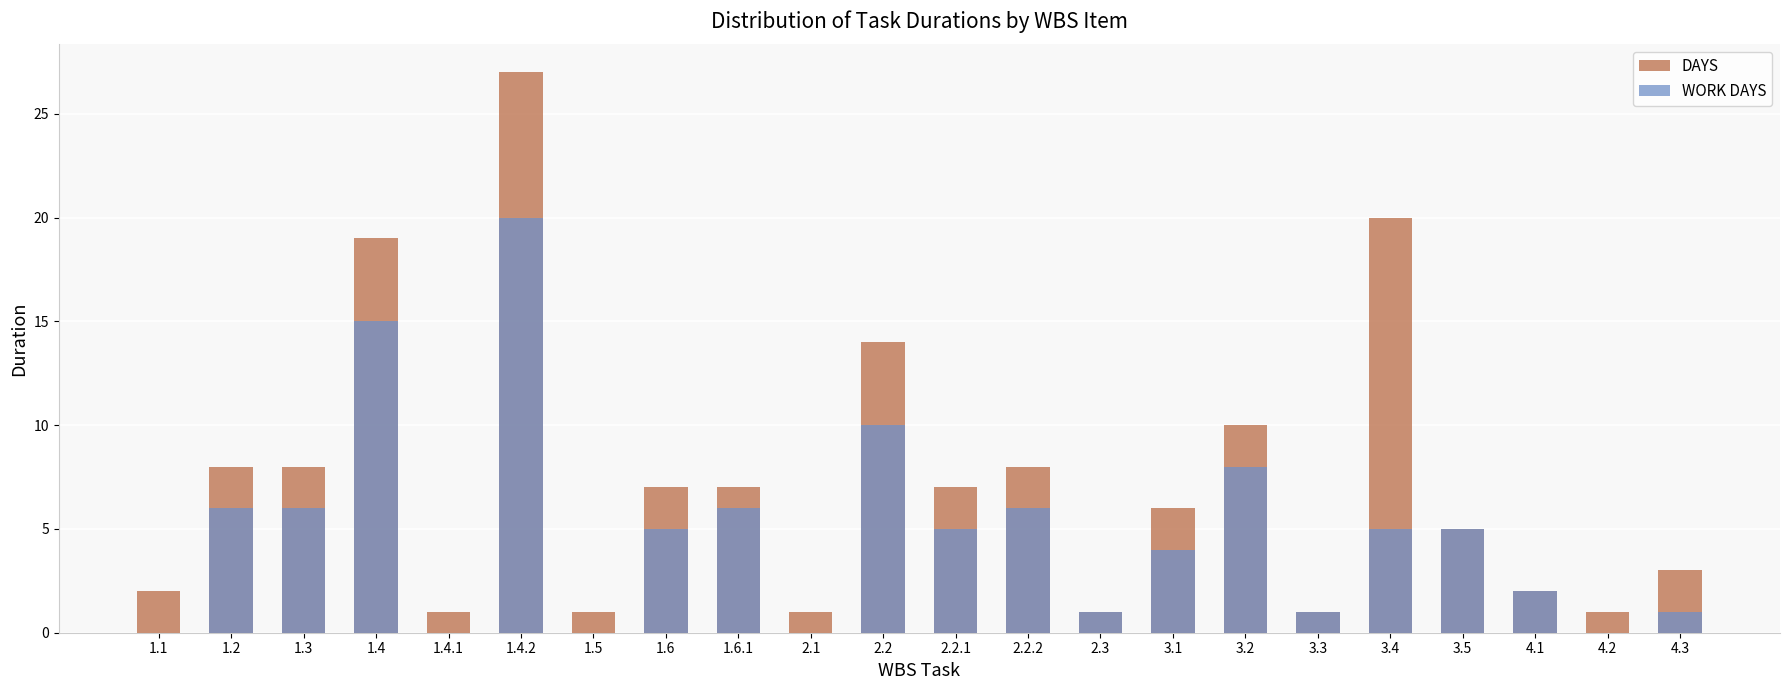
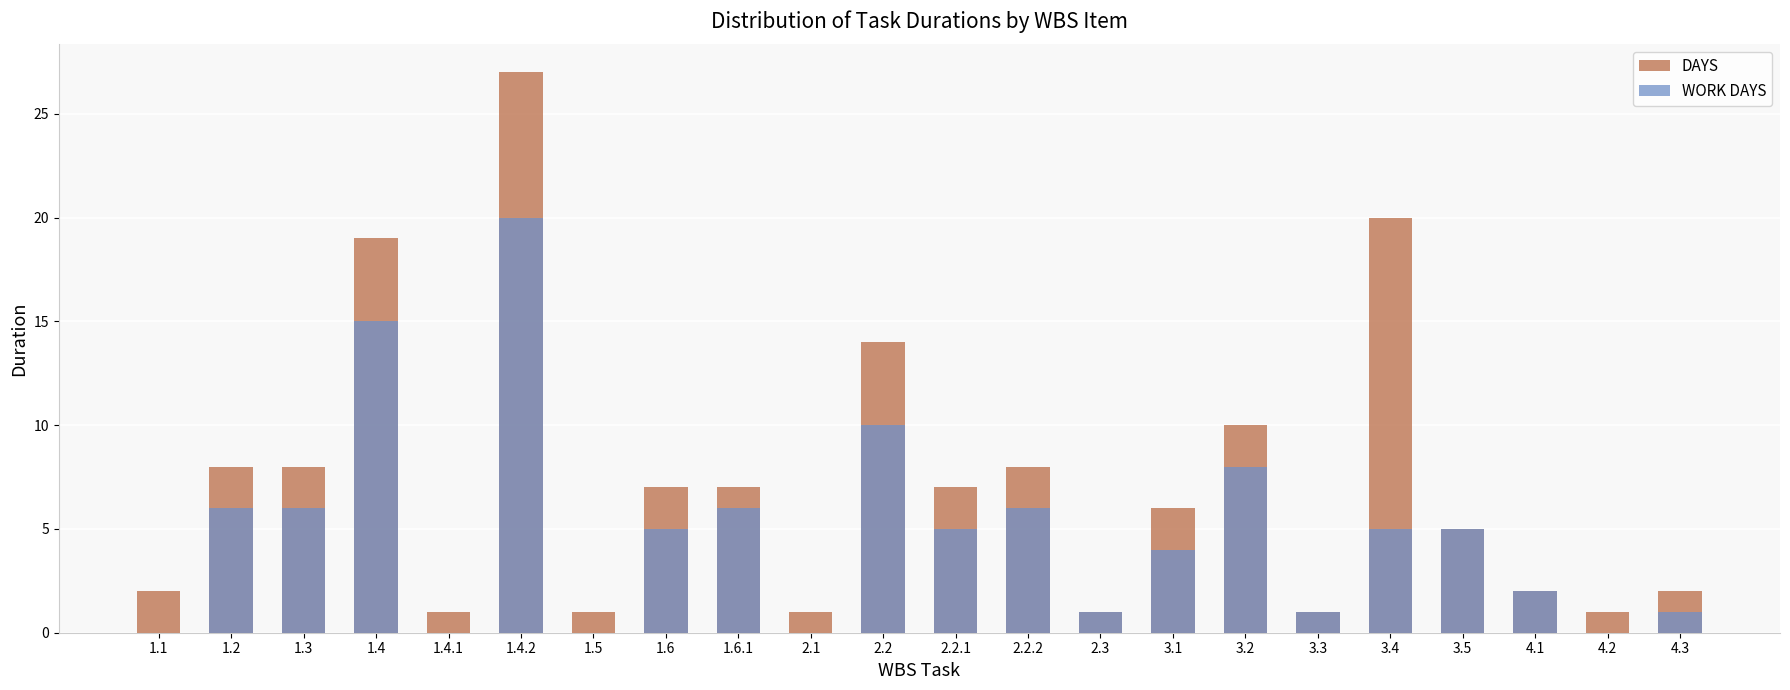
DAYS, 4.3: 3 -> 2
